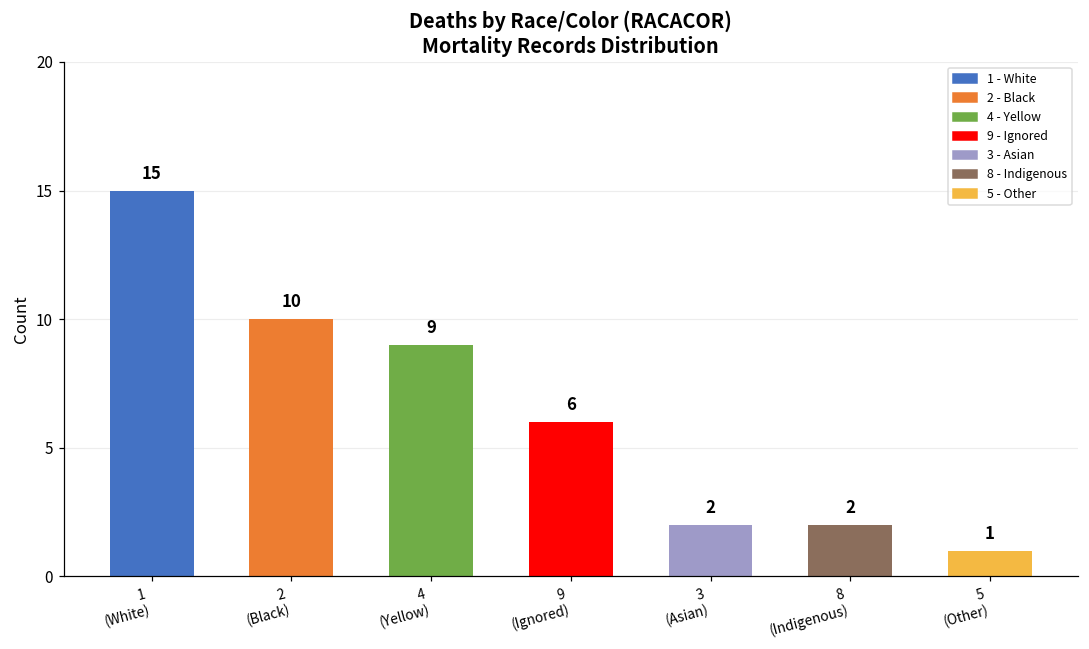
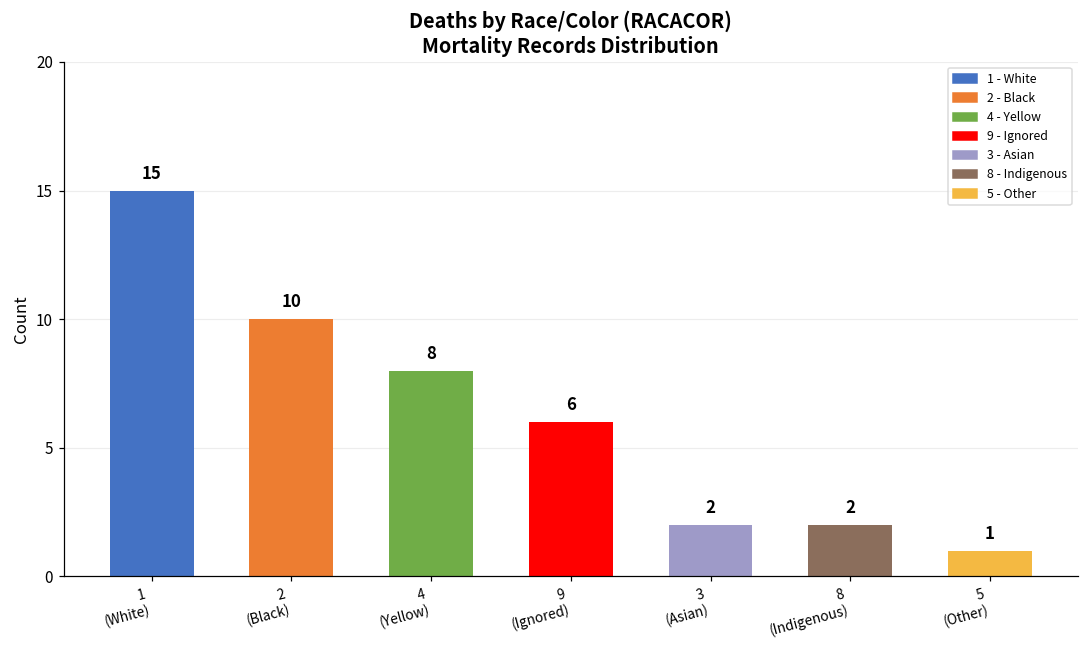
4 (Yellow): 9 -> 8
